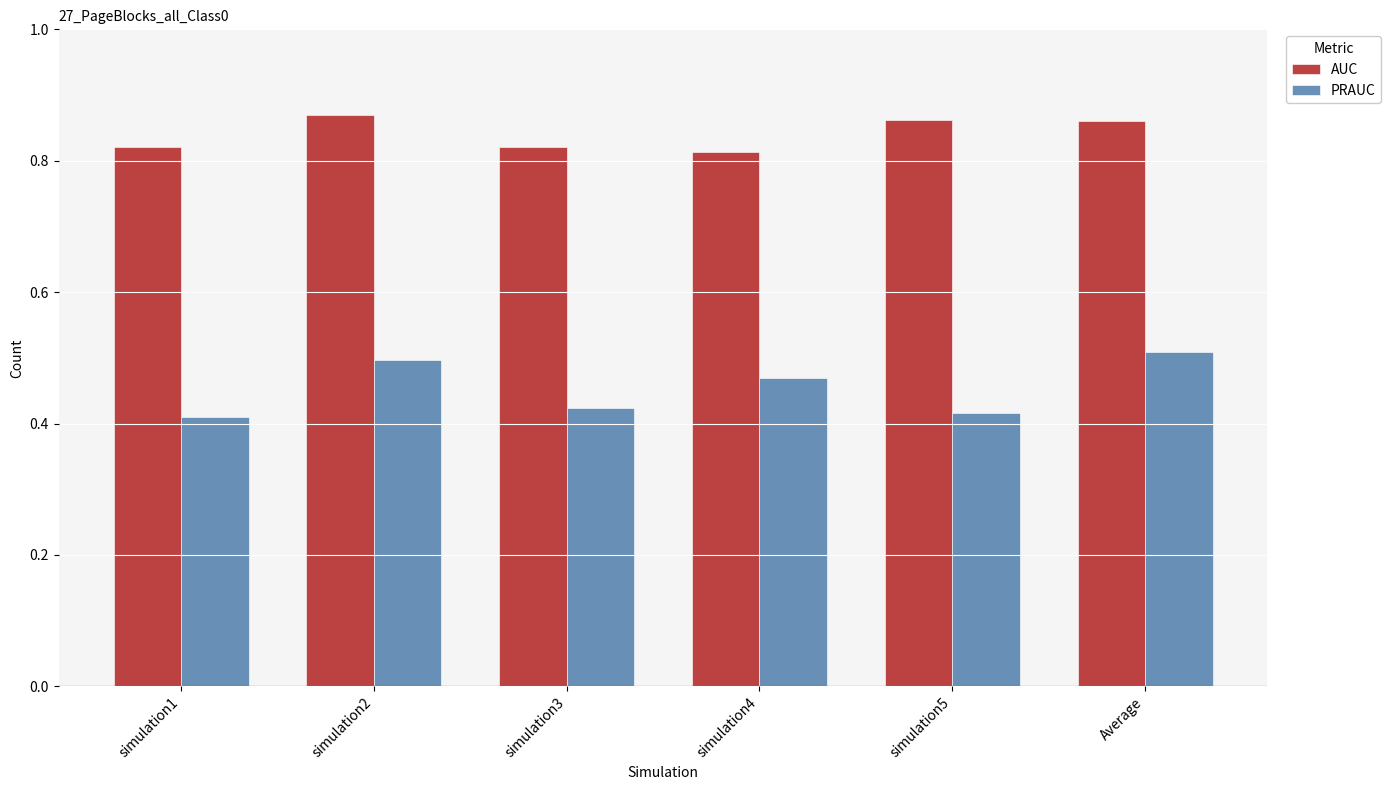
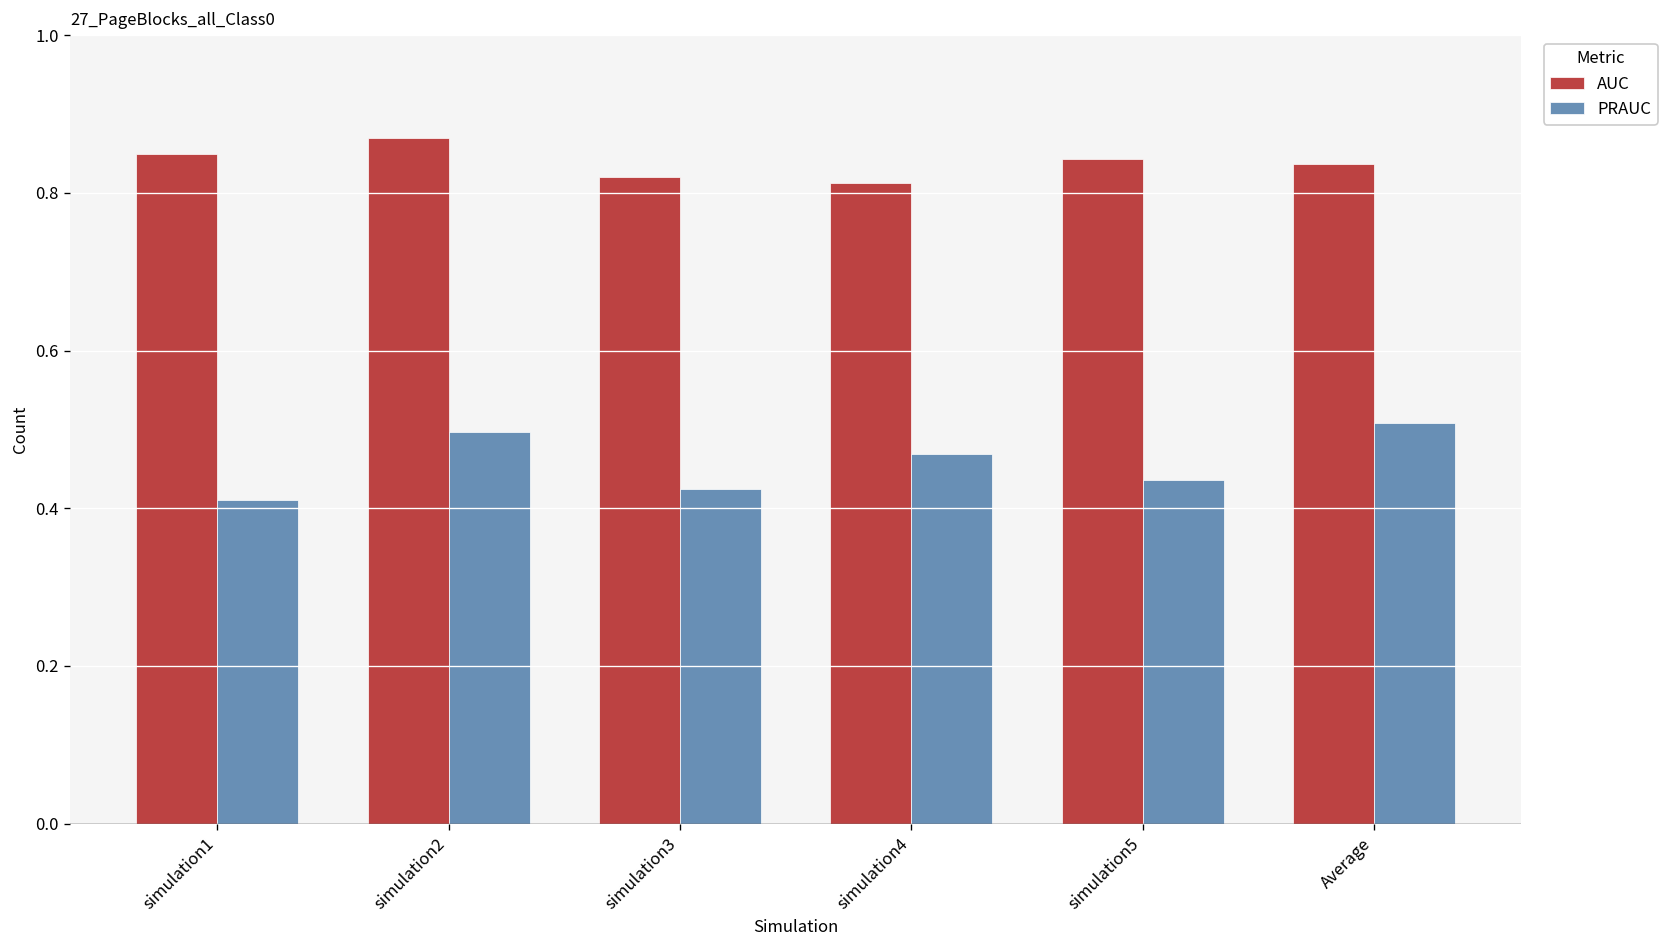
AUC, simulation1: 0.82 -> 0.85
AUC, simulation5: 0.86 -> 0.84
PRAUC, simulation5: 0.42 -> 0.44
AUC, Average: 0.86 -> 0.84
